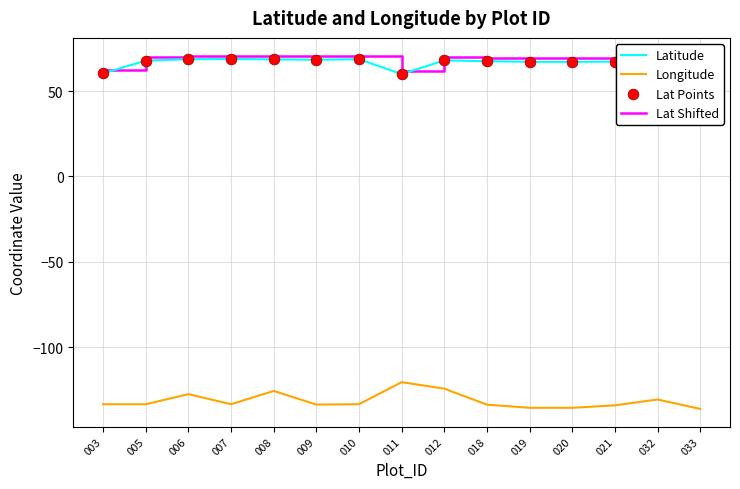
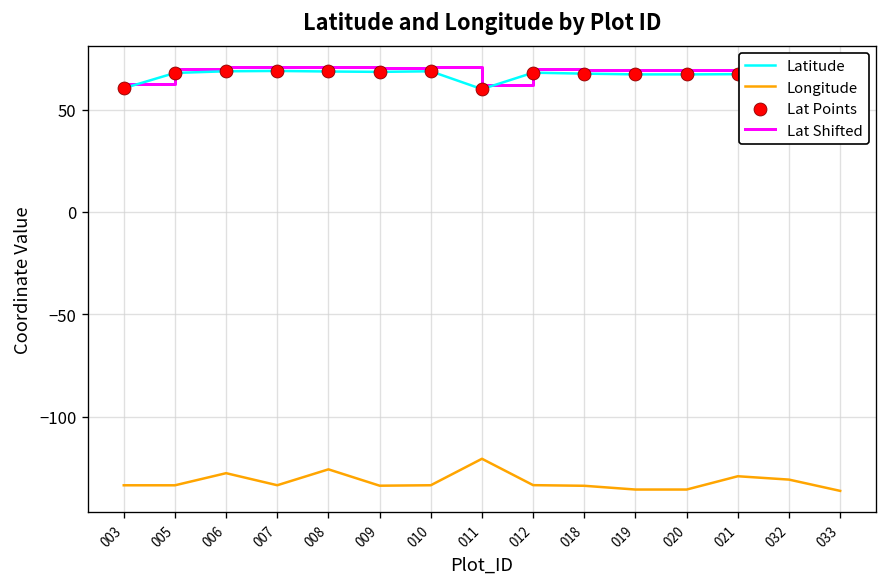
Longitude, 012: -124 -> -133
Longitude, 021: -134 -> -129
